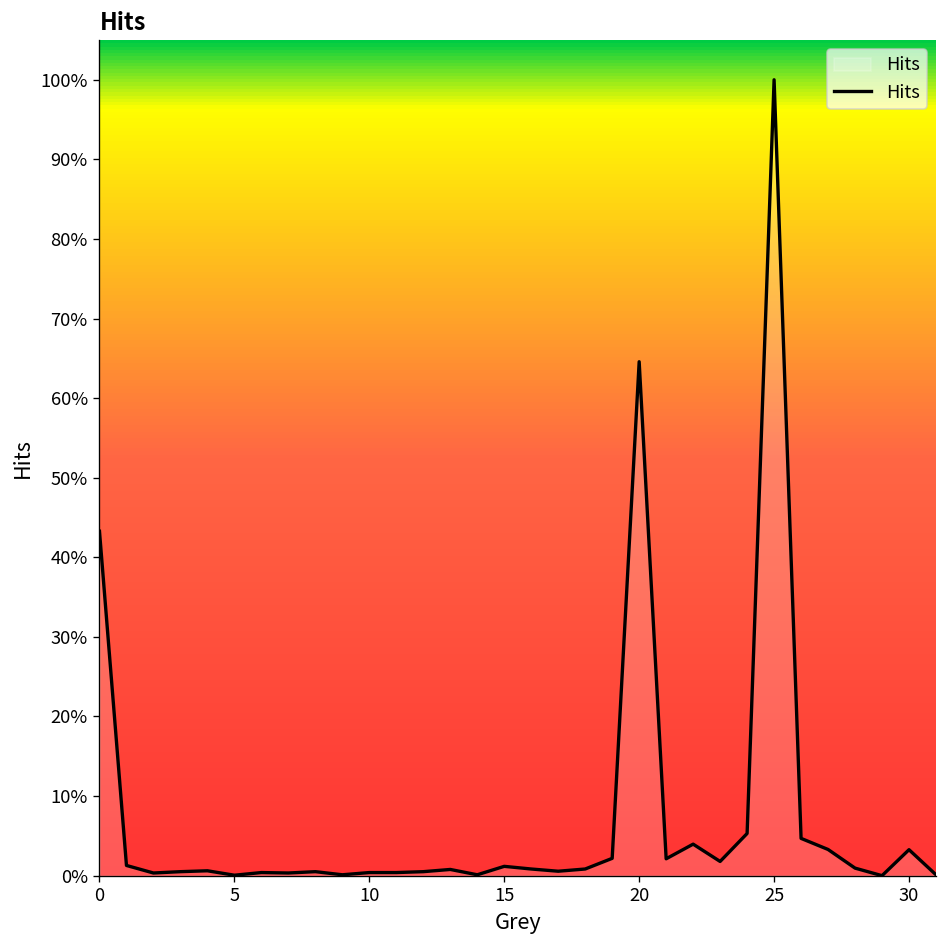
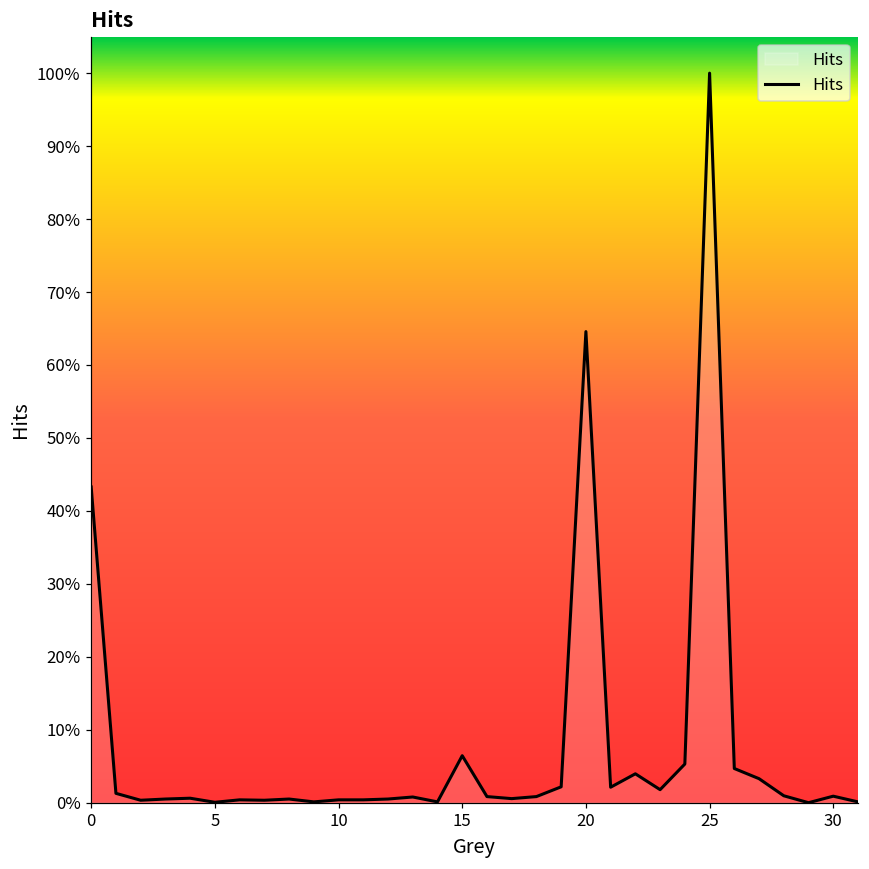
15: 1% -> 6%
30: 3% -> 1%
